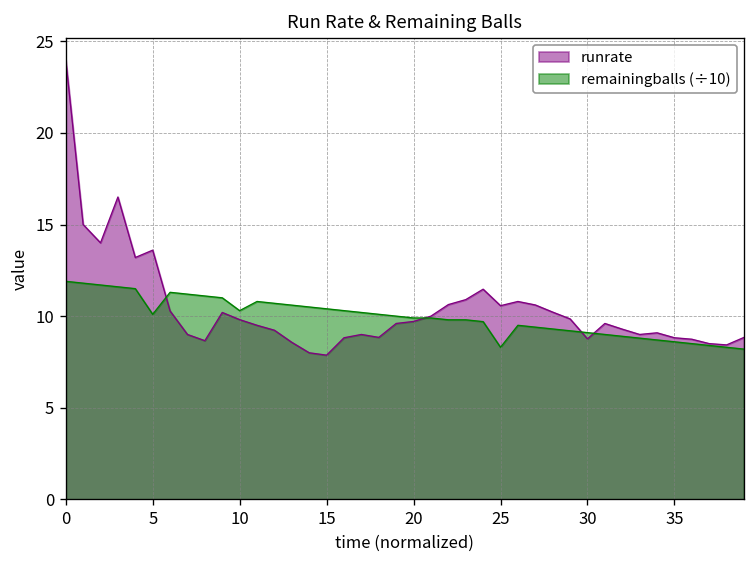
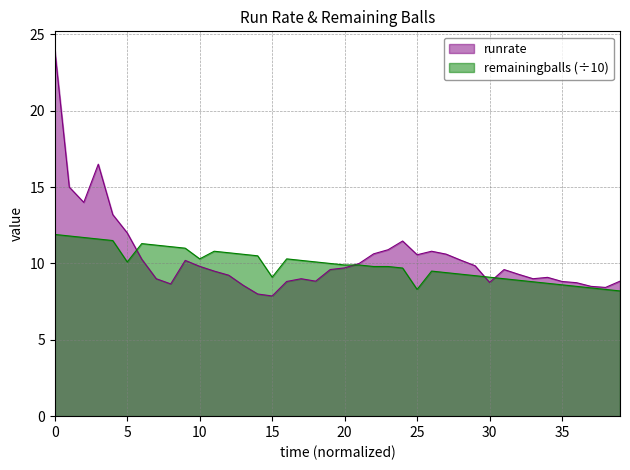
runrate, 5: 13.6 -> 12.0
remainingballs (÷10), 15: 10.4 -> 9.1
